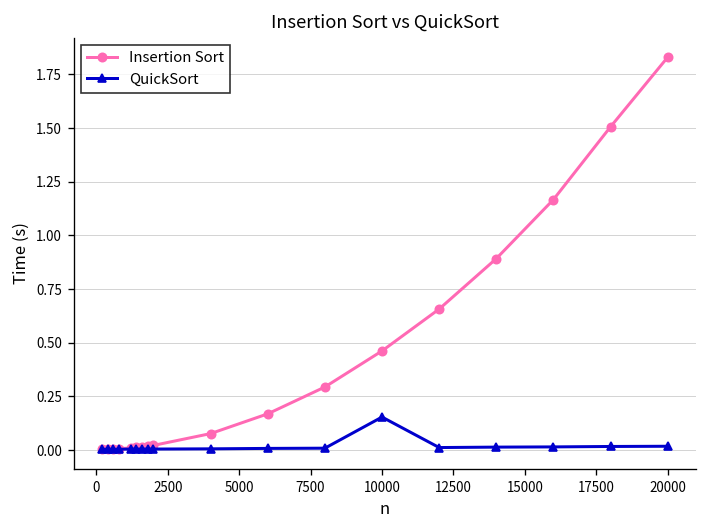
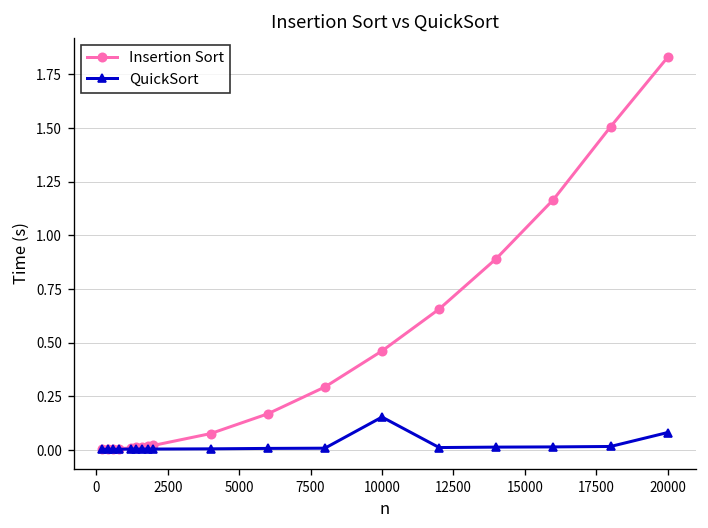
QuickSort, 20000: 0.02 -> 0.08
